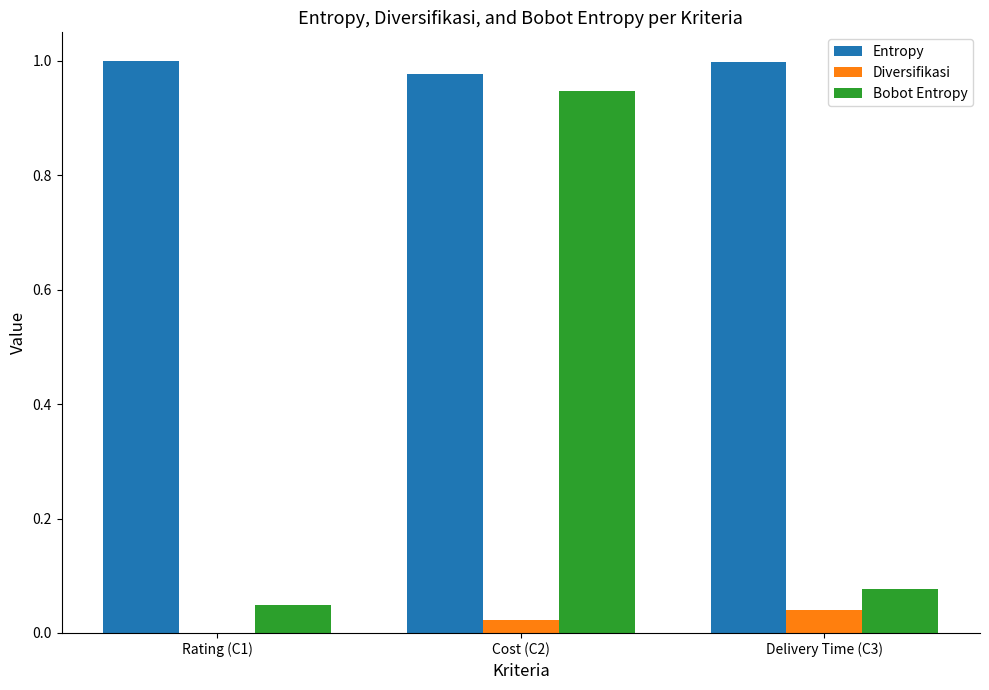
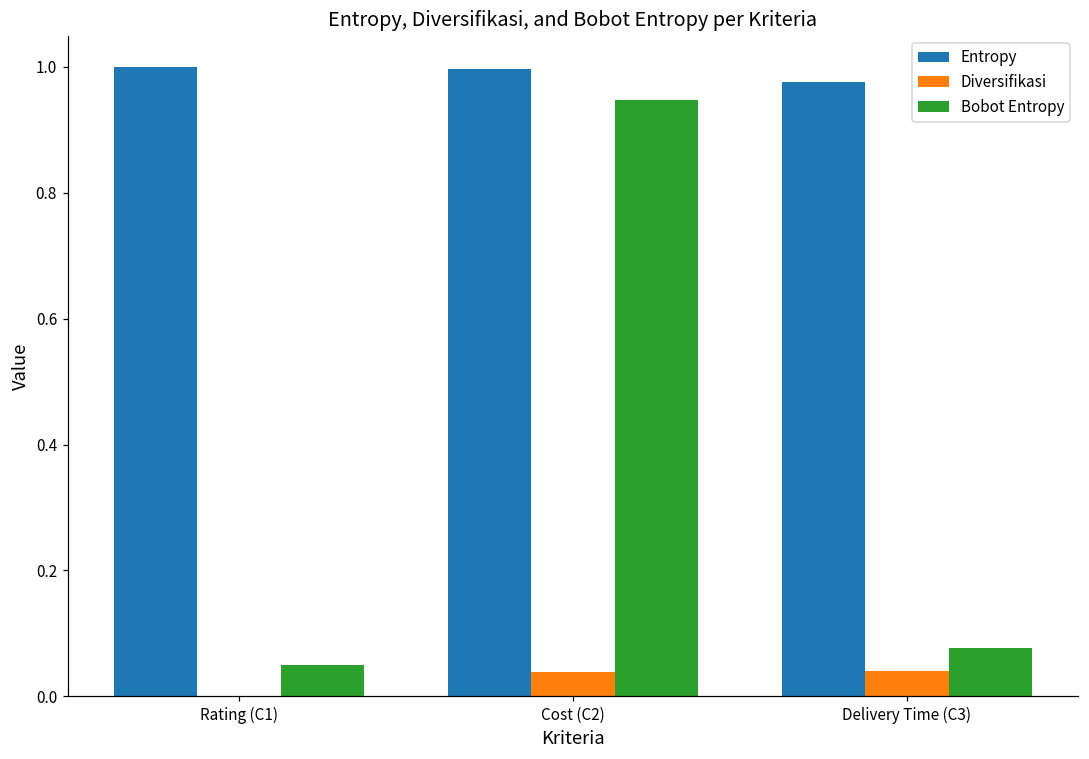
Entropy, Cost (C2): 0.98 -> 1.00
Diversifikasi, Cost (C2): 0.02 -> 0.04
Entropy, Delivery Time (C3): 1.00 -> 0.98
